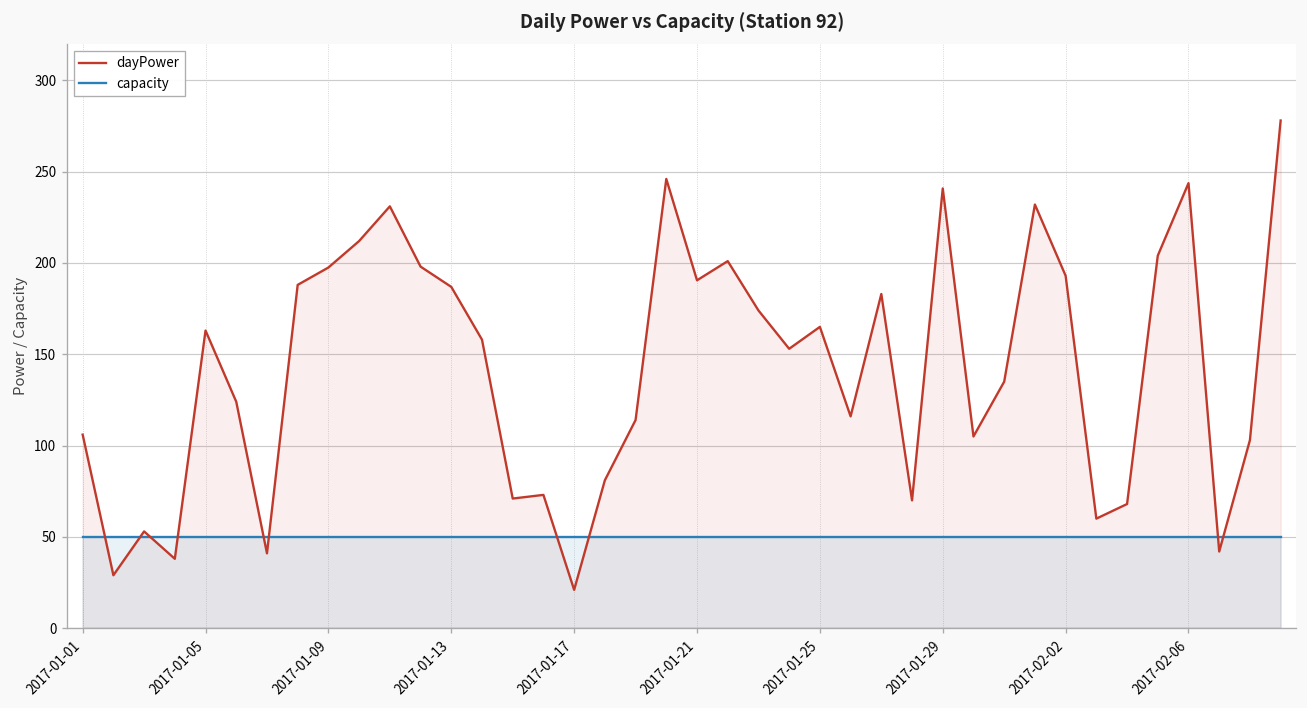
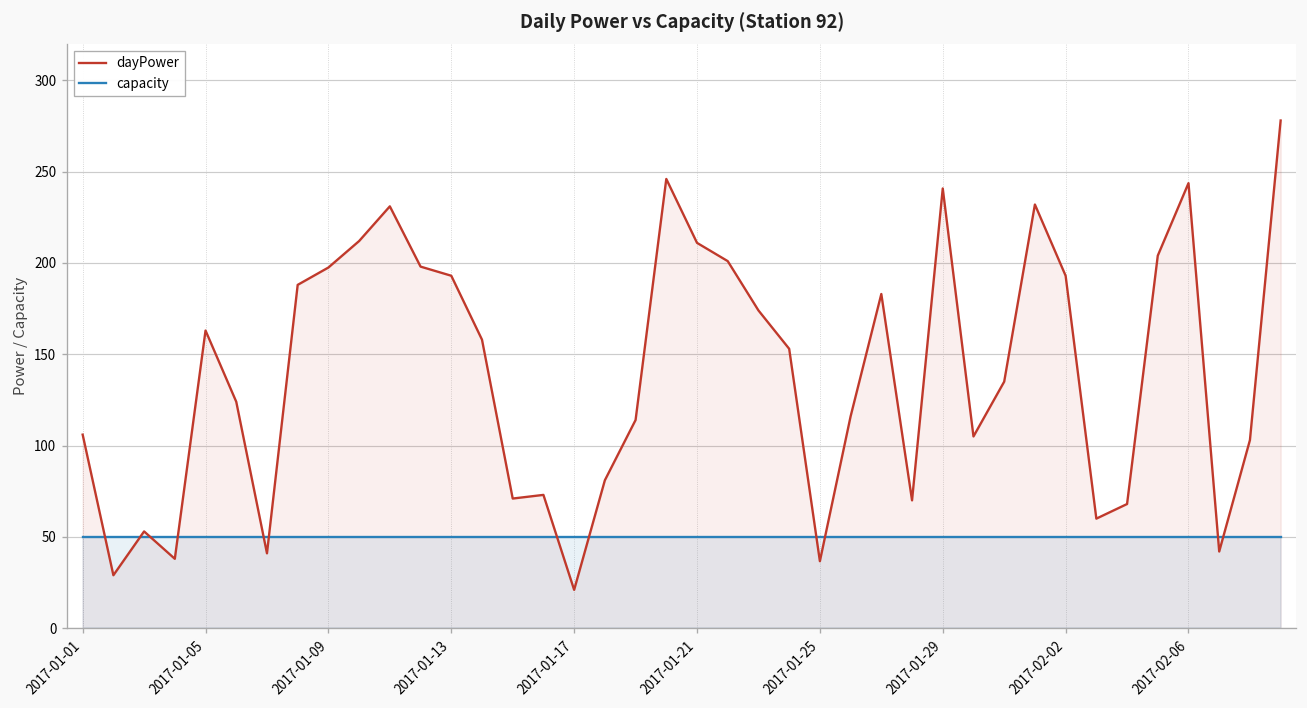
dayPower, 2017-01-13: 187 -> 193
dayPower, 2017-01-21: 191 -> 211
dayPower, 2017-01-25: 165 -> 37
